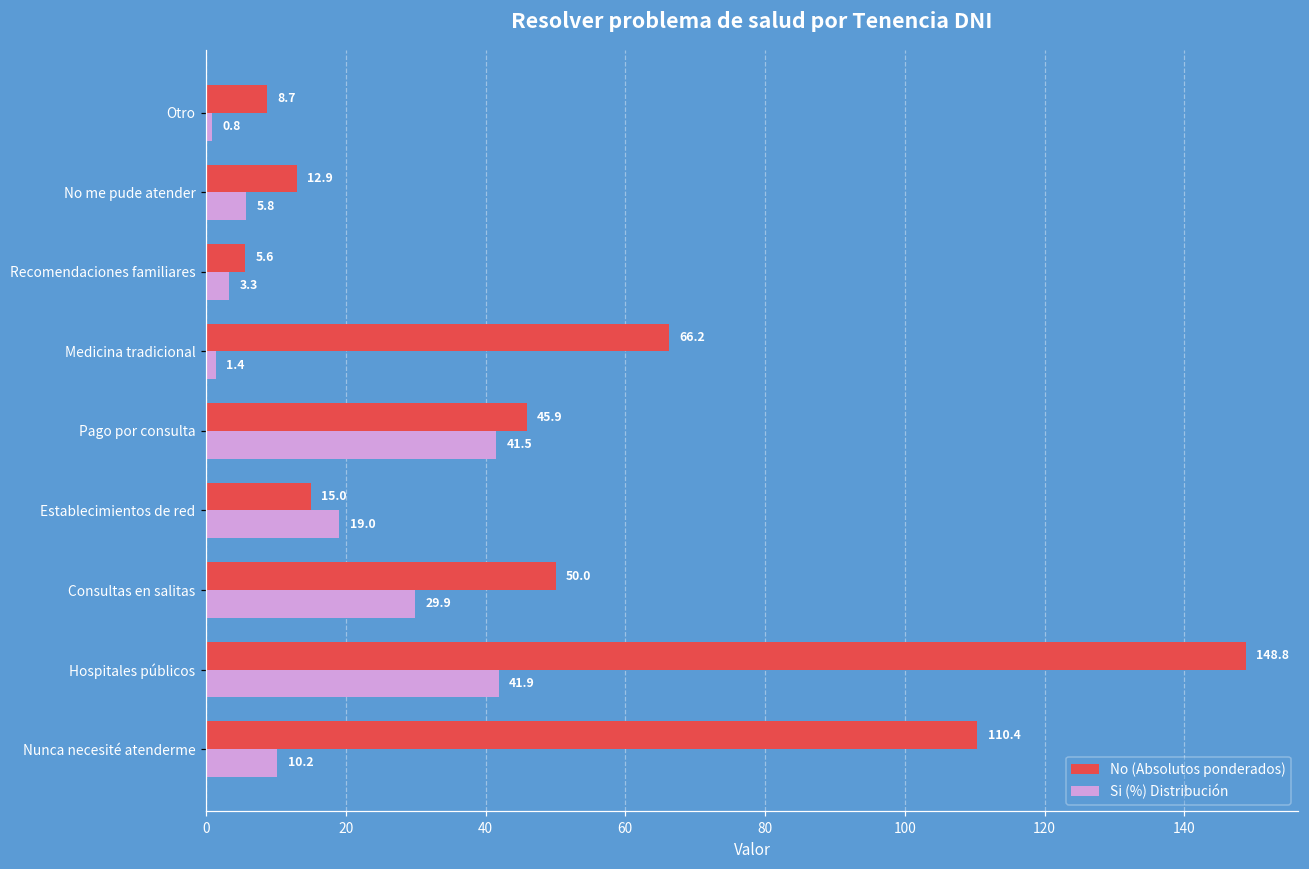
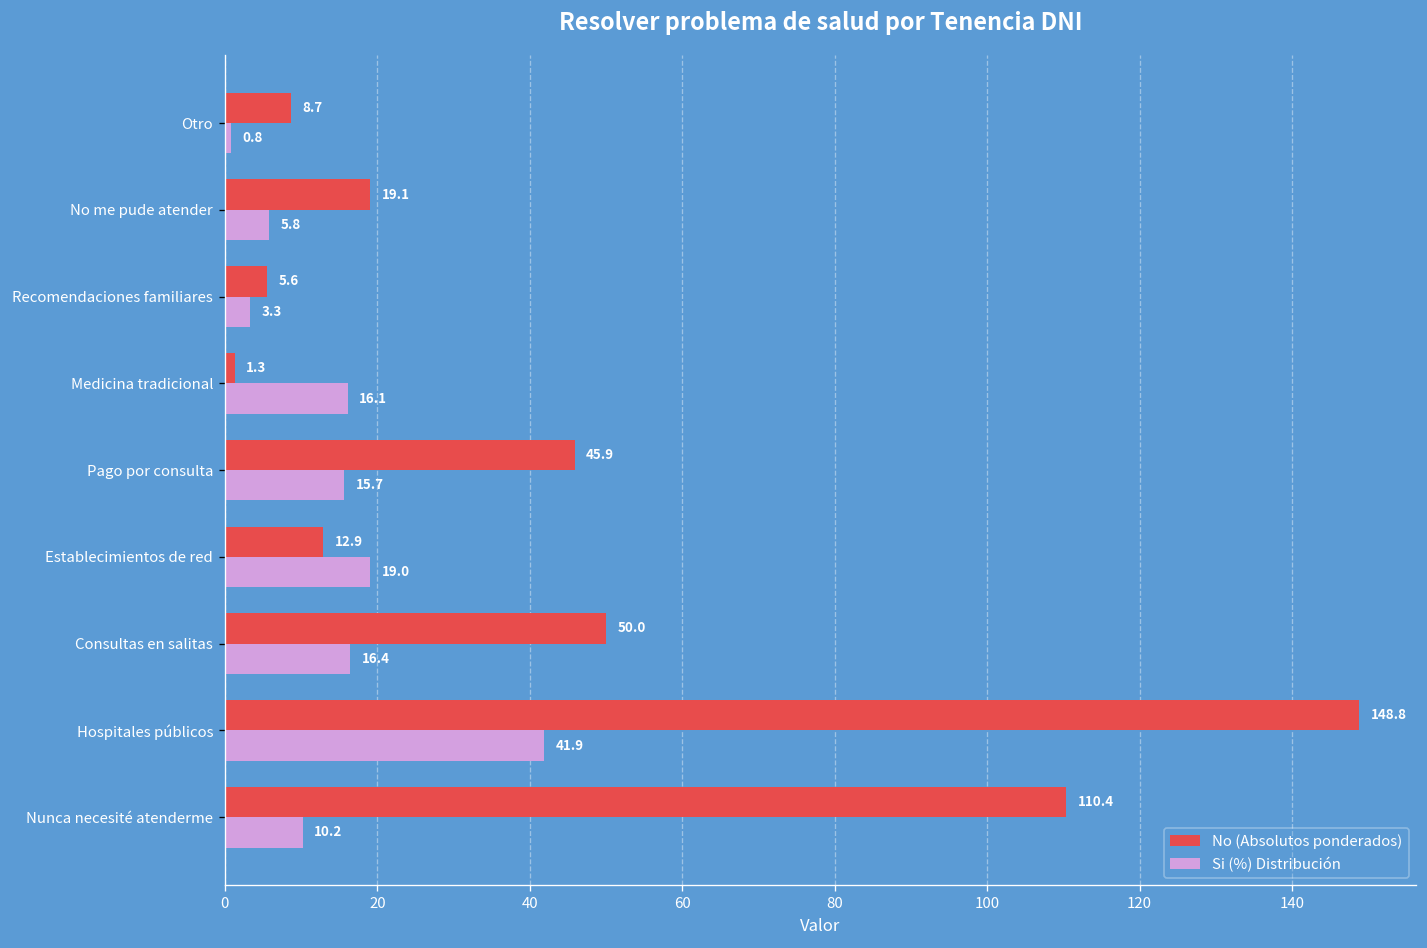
No (Absolutos ponderados), No me pude atender: 12.9 -> 19.1
No (Absolutos ponderados), Medicina tradicional: 66.2 -> 1.3
Si (%) Distribución, Medicina tradicional: 1.4 -> 16.1
Si (%) Distribución, Pago por consulta: 41.5 -> 15.7
No (Absolutos ponderados), Establecimientos de red: 15.0 -> 12.9
Si (%) Distribución, Consultas en salitas: 29.9 -> 16.4
